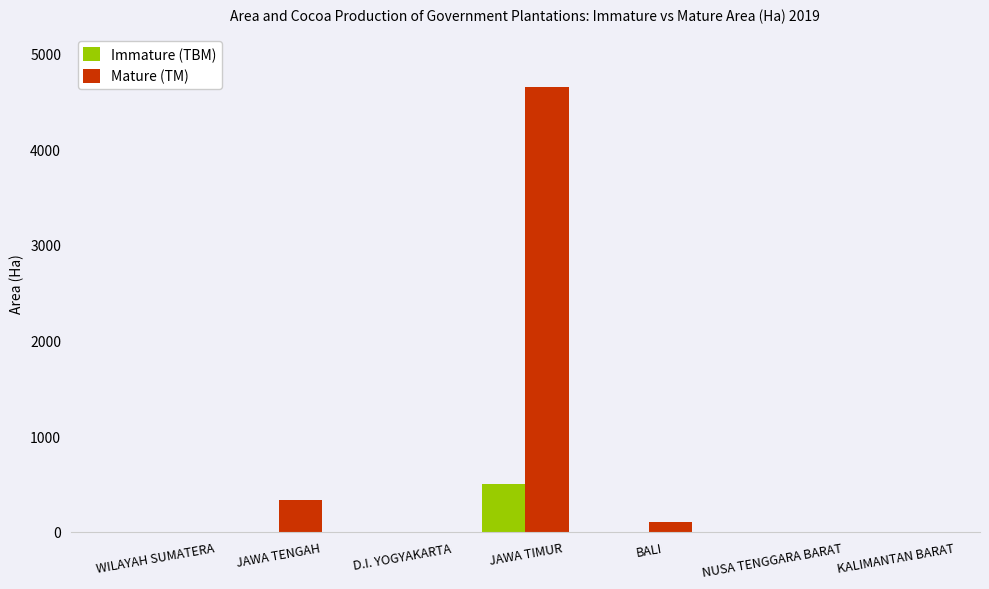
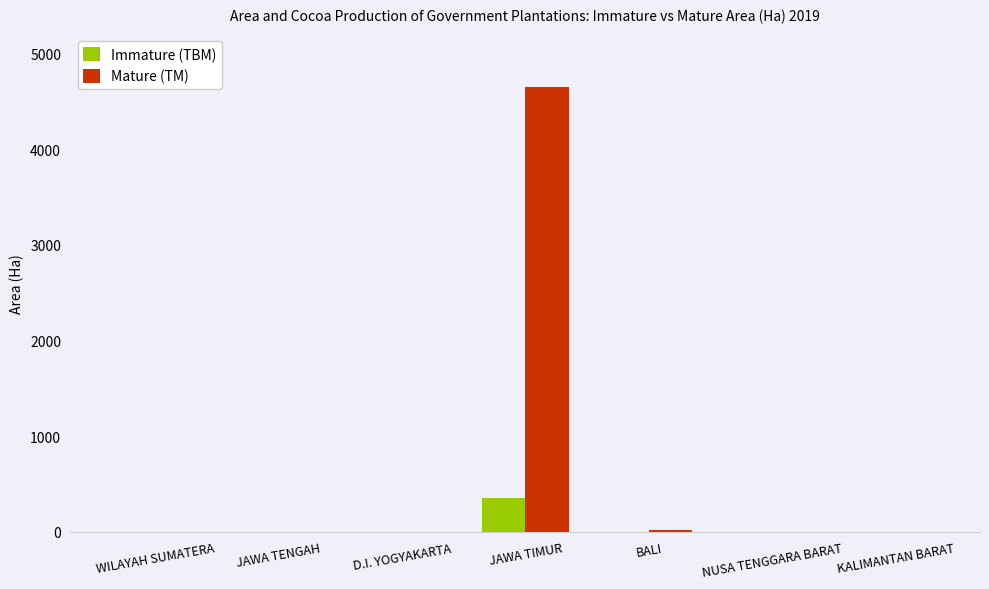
Mature (TM), JAWA TENGAH: 300 -> 0
Immature (TBM), JAWA TIMUR: 500 -> 300
Mature (TM), BALI: 100 -> 0
